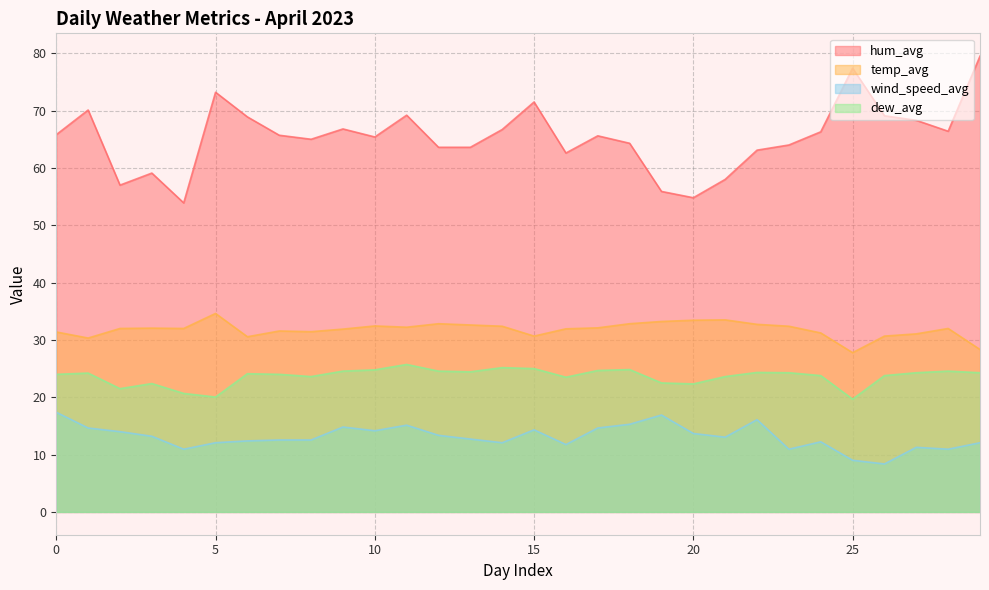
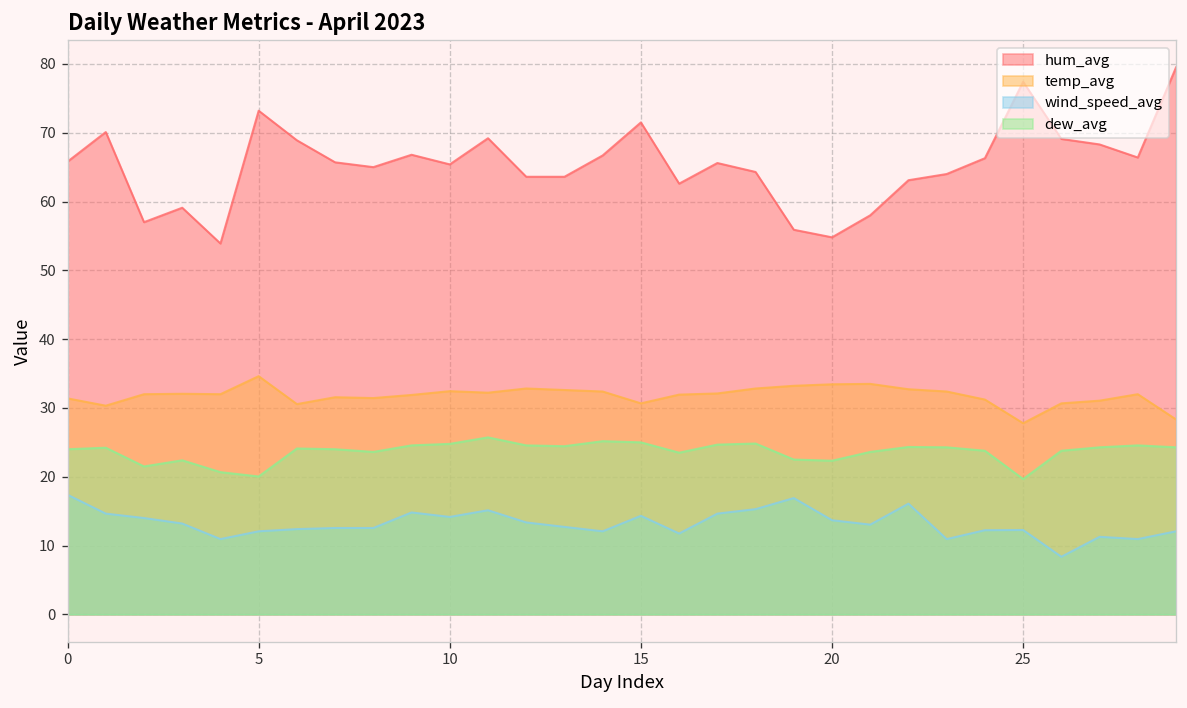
wind_speed_avg, 25: 9 -> 12
